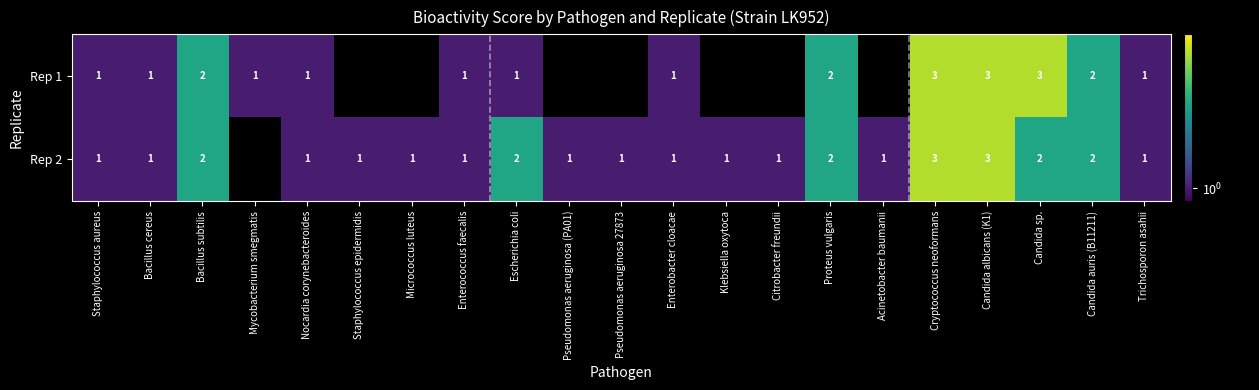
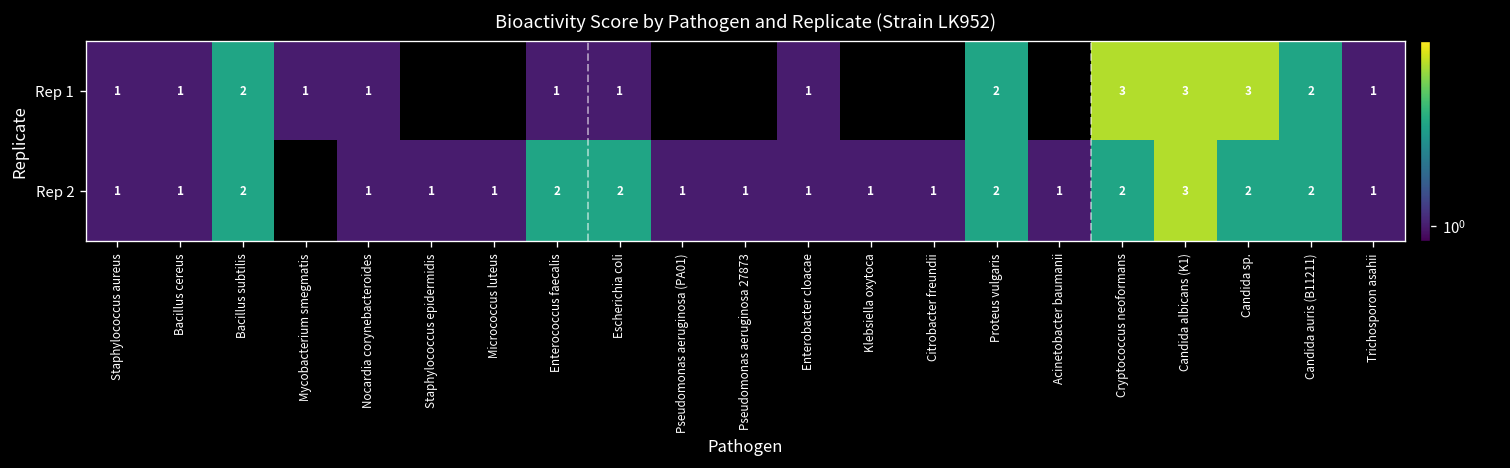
Rep 2, Enterococcus faecalis: 1 -> 2
Rep 2, Cryptococcus neoformans: 3 -> 2
